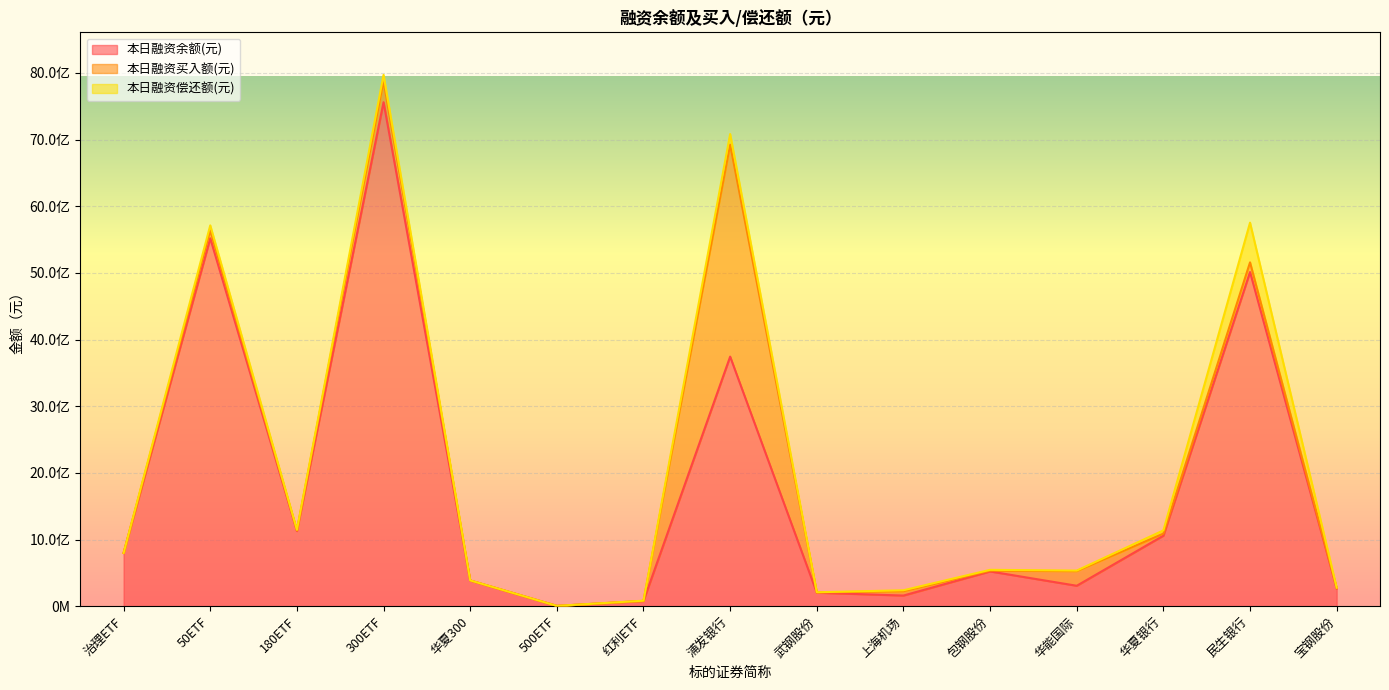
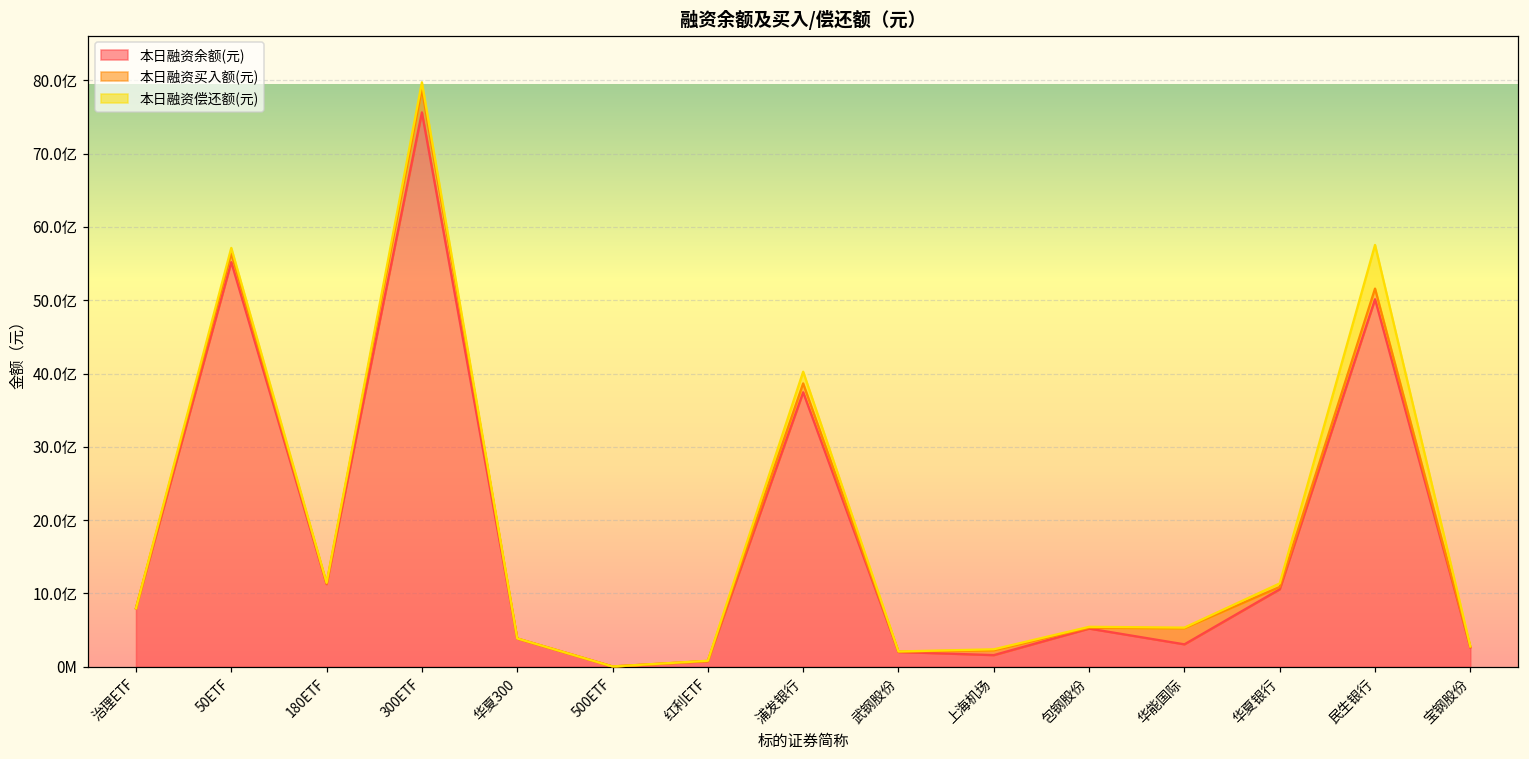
本日融资买入额(元), 浦发银行: 32亿 -> 1亿
